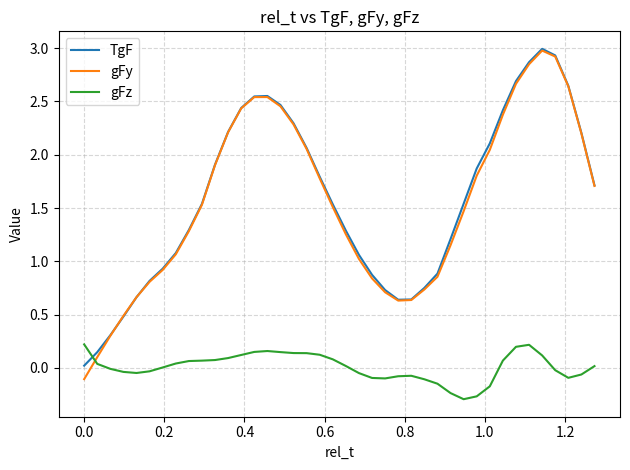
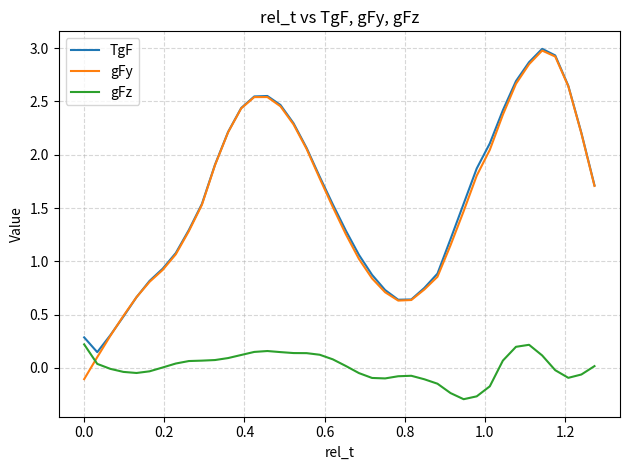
TgF, 0.0: 0.02 -> 0.29
